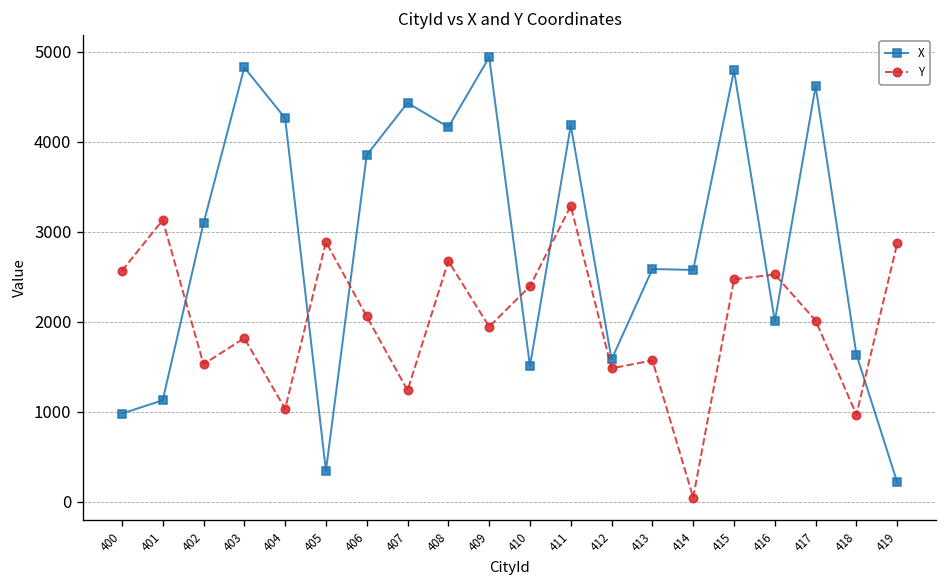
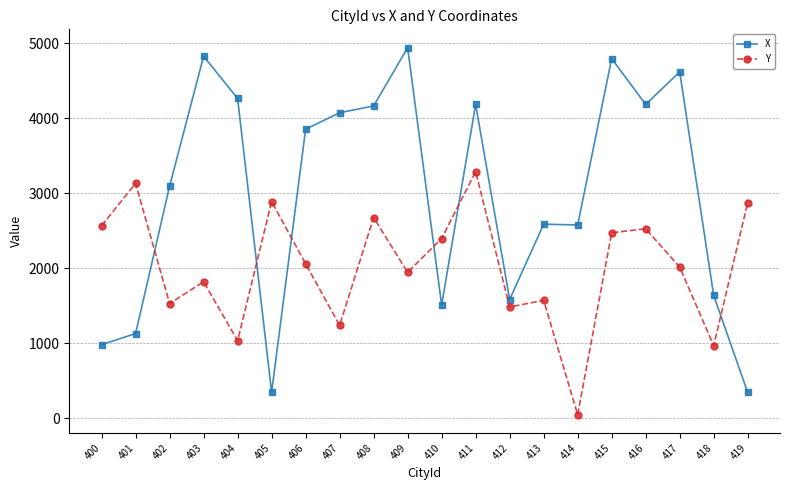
X, 407: 4400 -> 4100
X, 416: 2000 -> 4200
X, 419: 200 -> 300
